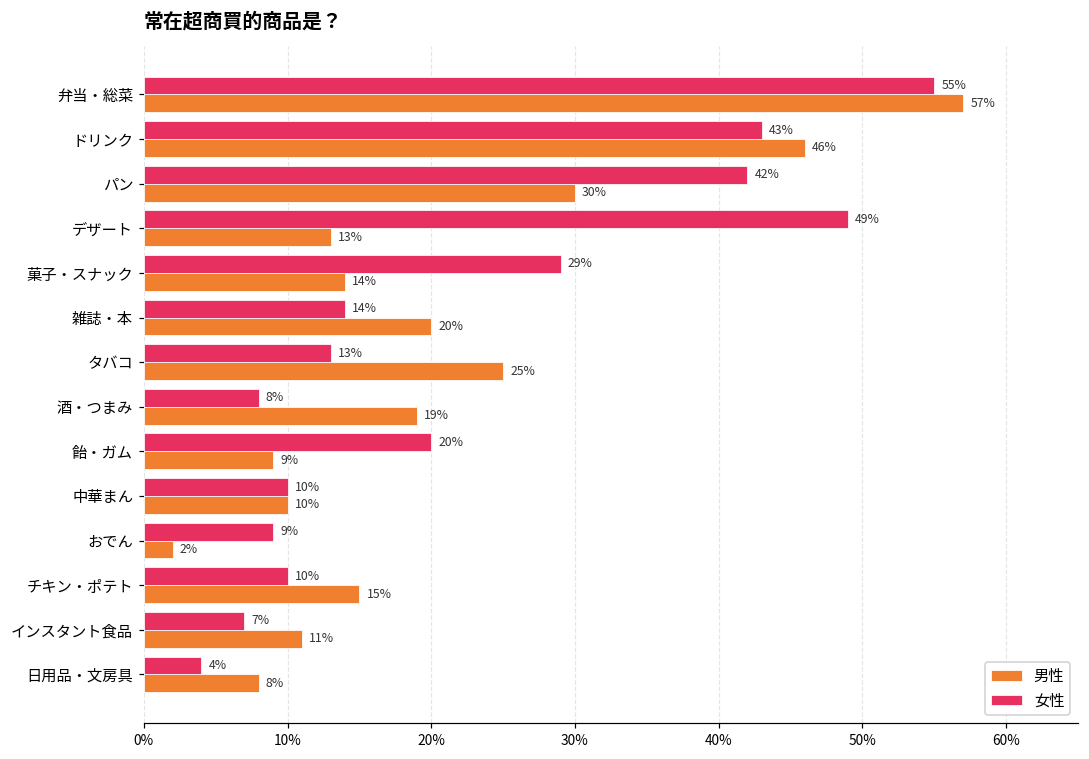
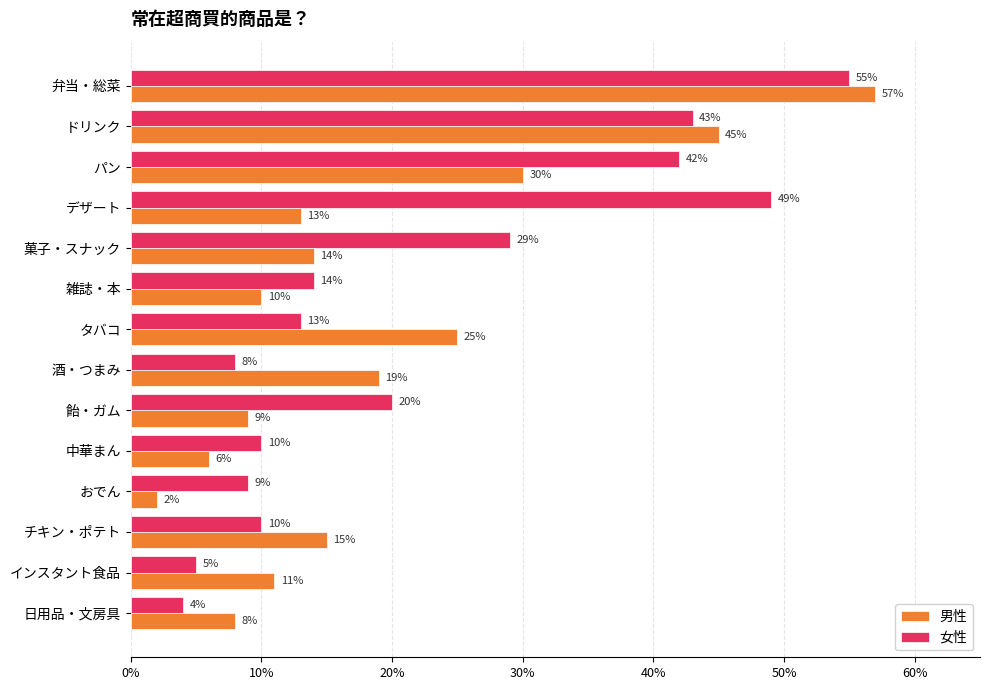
男性, ドリンク: 46% -> 45%
男性, 雑誌・本: 20% -> 10%
男性, 中華まん: 10% -> 6%
女性, インスタント食品: 7% -> 5%
